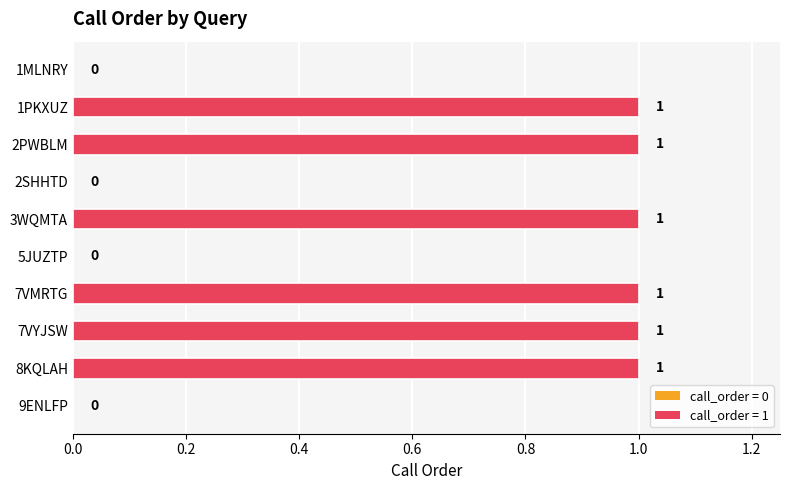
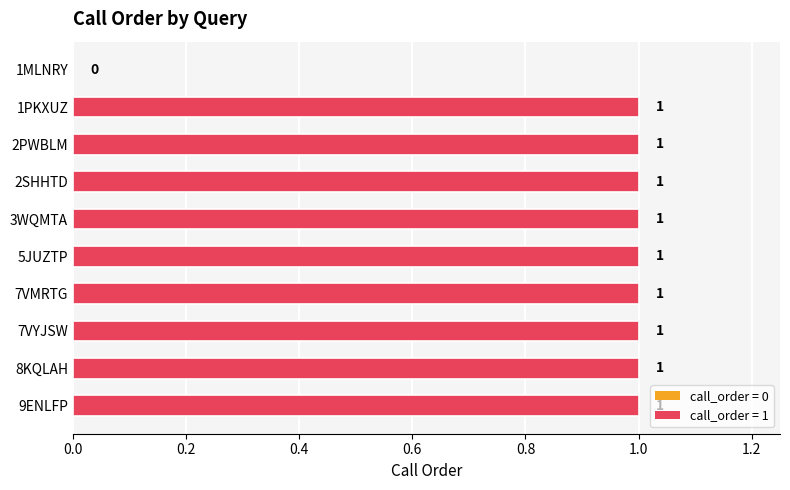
2SHHTD: 0 -> 1
5JUZTP: 0 -> 1
9ENLFP: 0 -> 1
